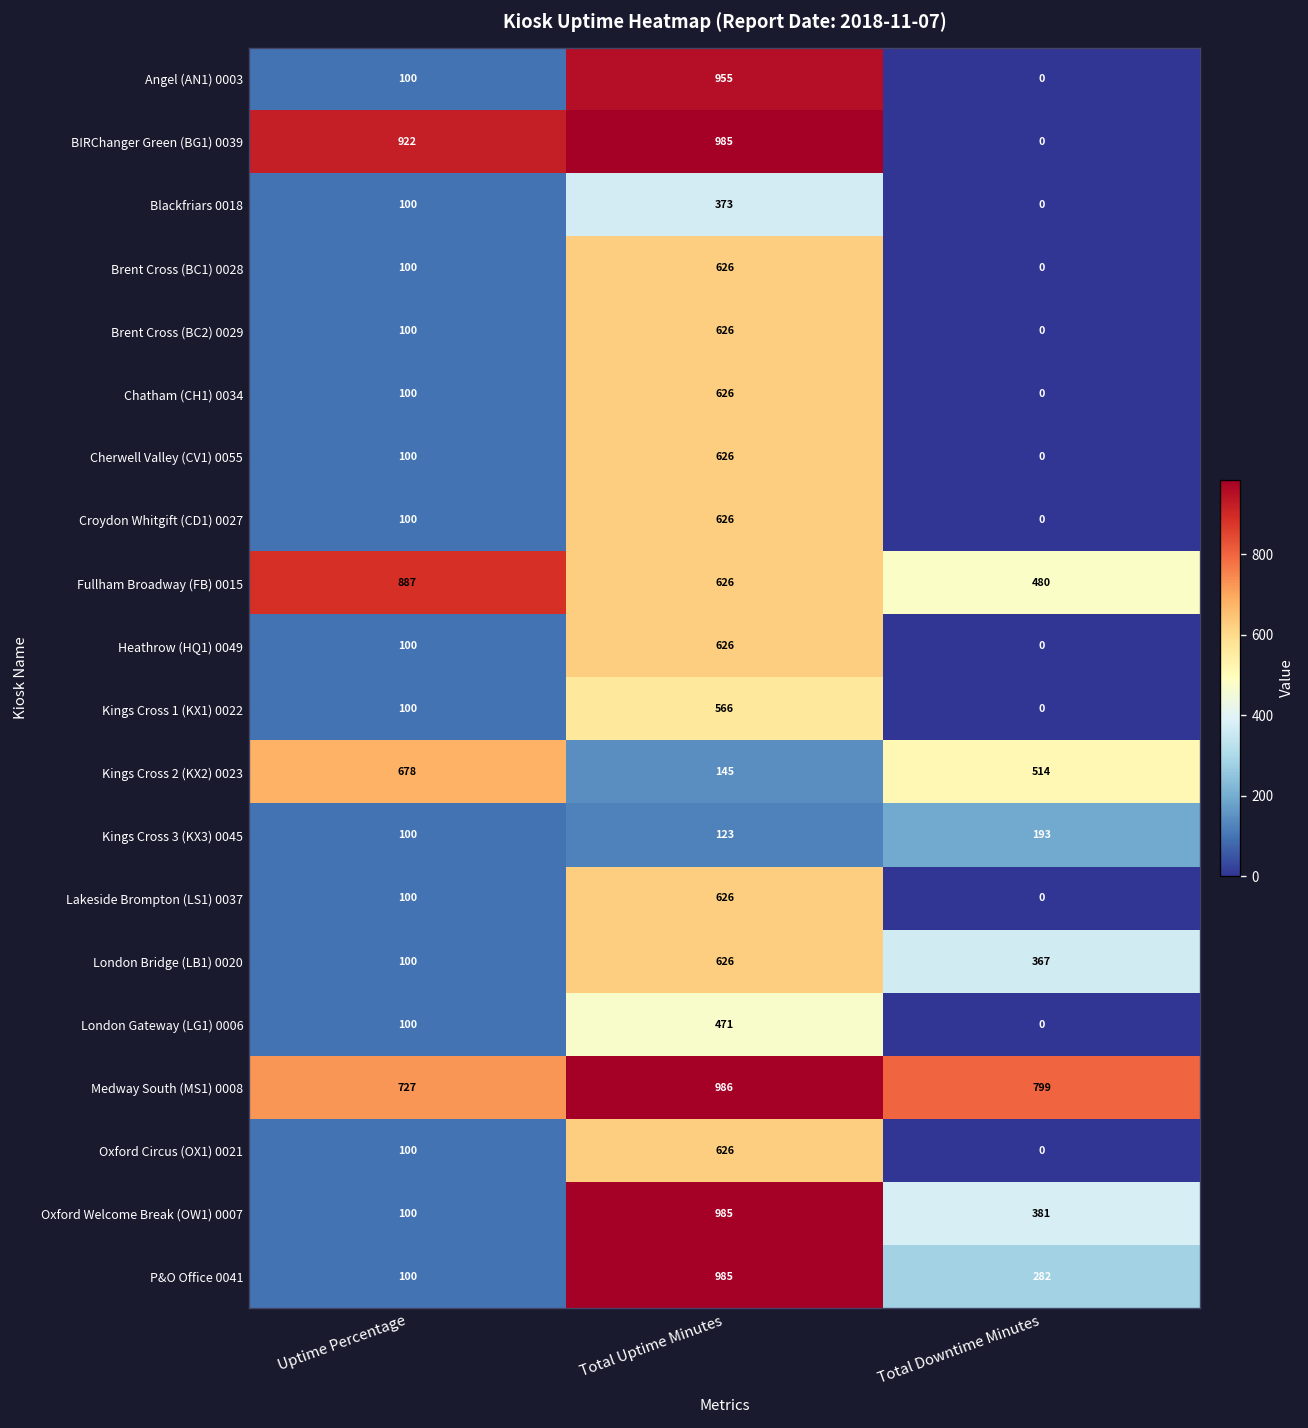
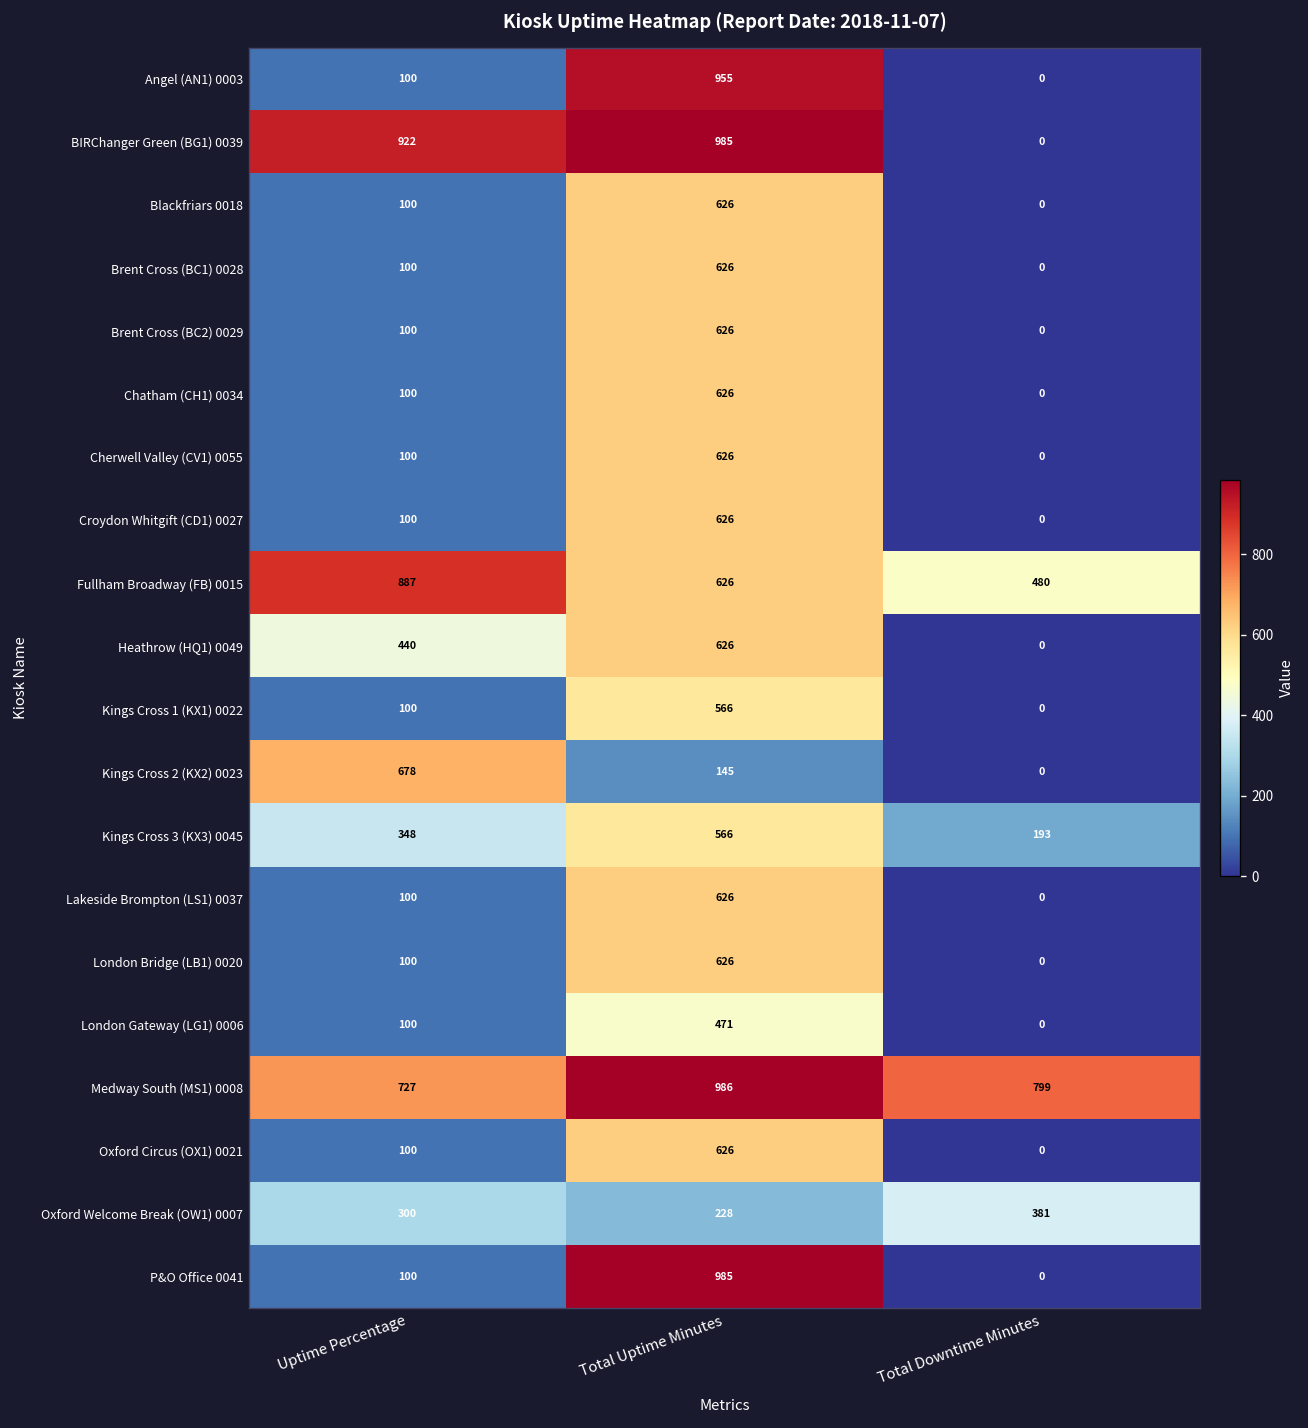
Blackfriars 0018, Total Uptime Minutes: 373 -> 626
Heathrow (HQ1) 0049, Uptime Percentage: 100 -> 440
Kings Cross 2 (KX2) 0023, Total Downtime Minutes: 514 -> 0
Kings Cross 3 (KX3) 0045, Uptime Percentage: 100 -> 348
Kings Cross 3 (KX3) 0045, Total Uptime Minutes: 123 -> 566
London Bridge (LB1) 0020, Total Downtime Minutes: 367 -> 0
Oxford Welcome Break (OW1) 0007, Uptime Percentage: 100 -> 300
Oxford Welcome Break (OW1) 0007, Total Uptime Minutes: 985 -> 228
P&O Office 0041, Total Downtime Minutes: 282 -> 0
